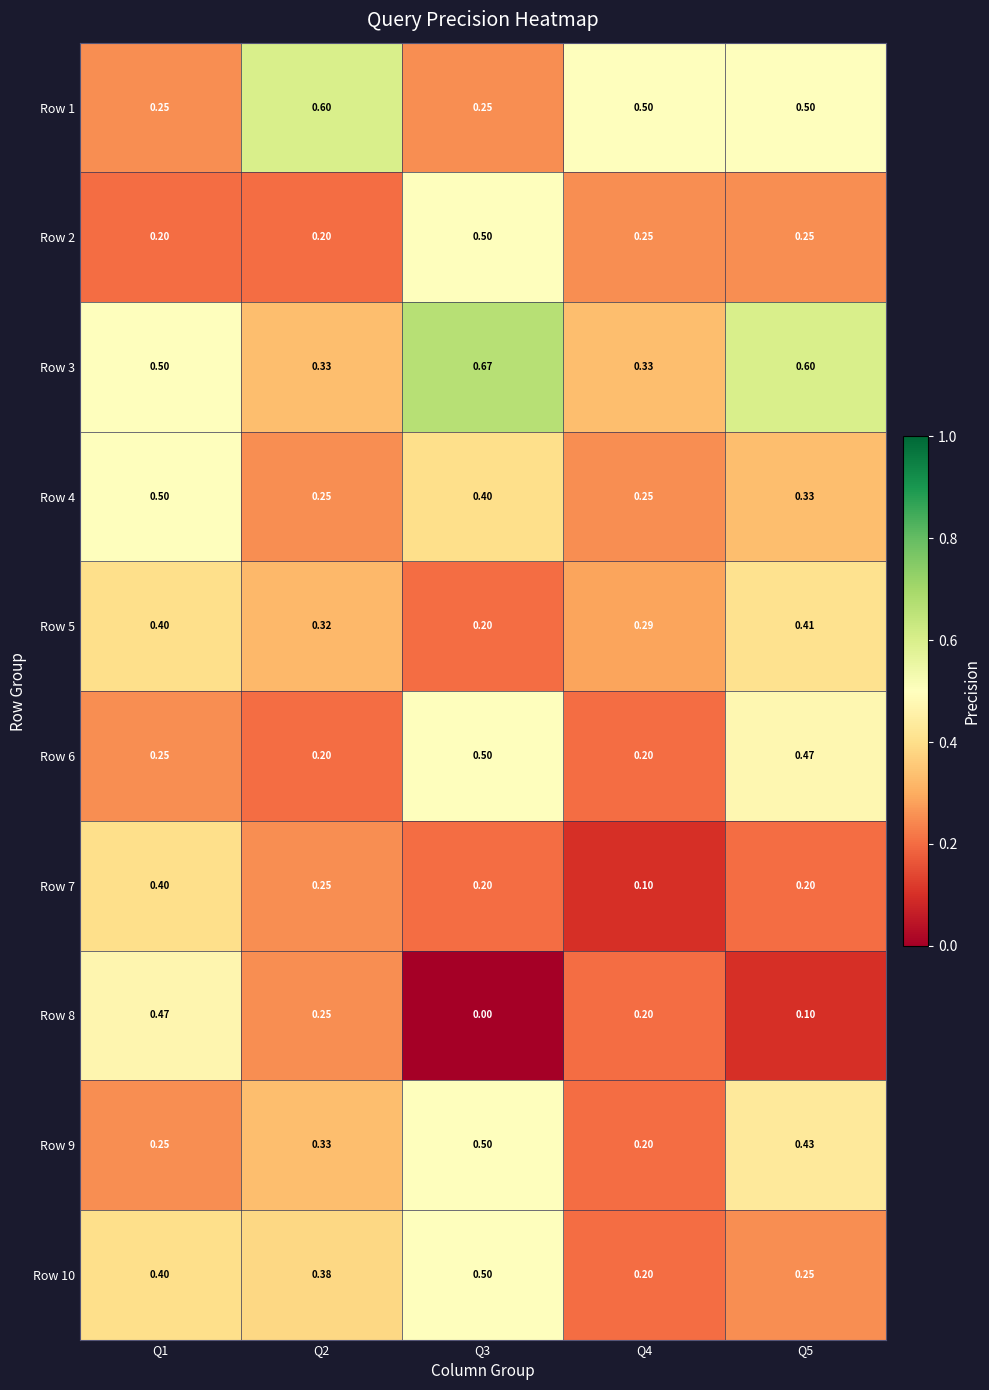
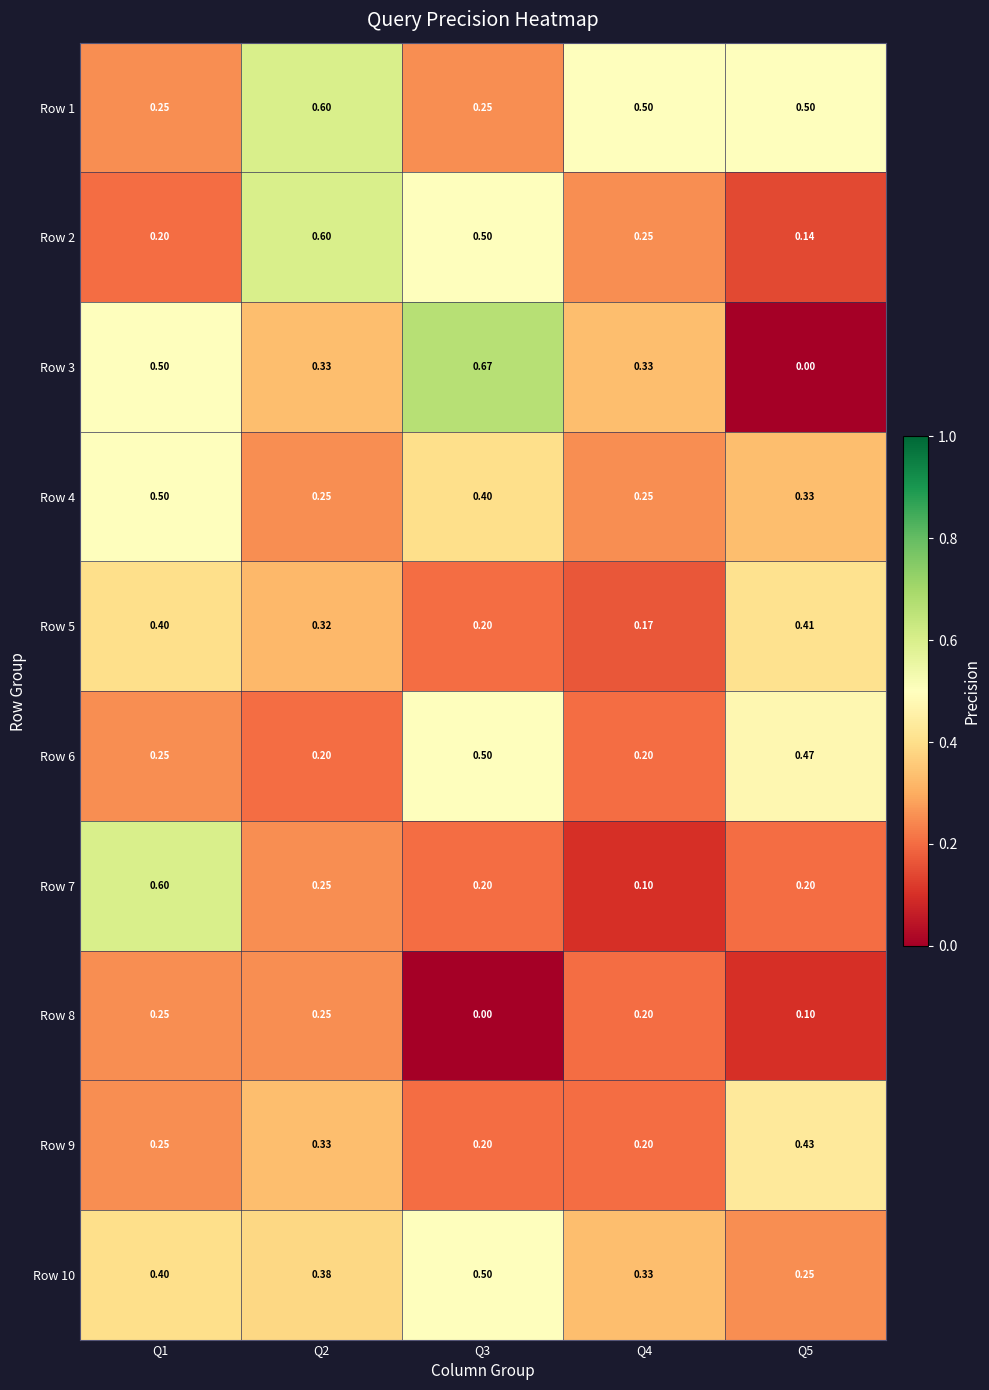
Row 2, Q2: 0.20 -> 0.60
Row 2, Q5: 0.25 -> 0.14
Row 3, Q5: 0.60 -> 0.00
Row 5, Q4: 0.29 -> 0.17
Row 7, Q1: 0.40 -> 0.60
Row 8, Q1: 0.47 -> 0.25
Row 9, Q3: 0.50 -> 0.20
Row 10, Q4: 0.20 -> 0.33
